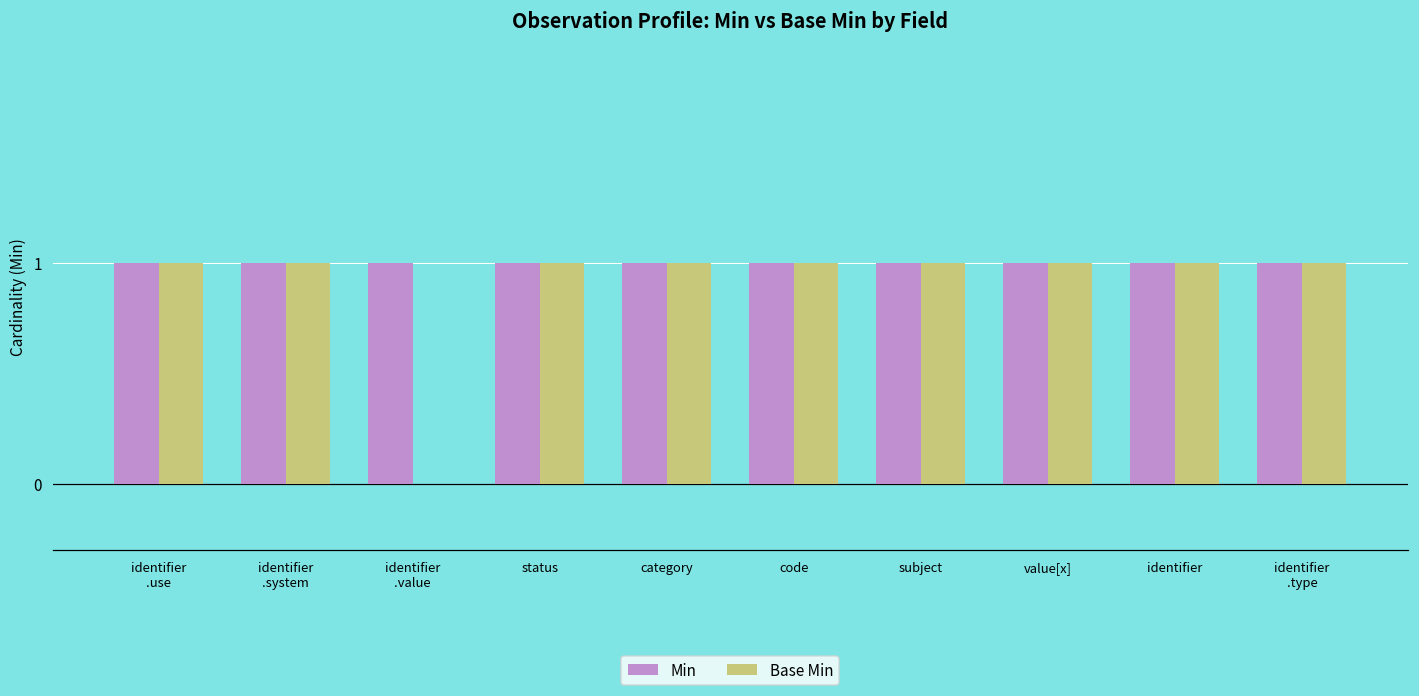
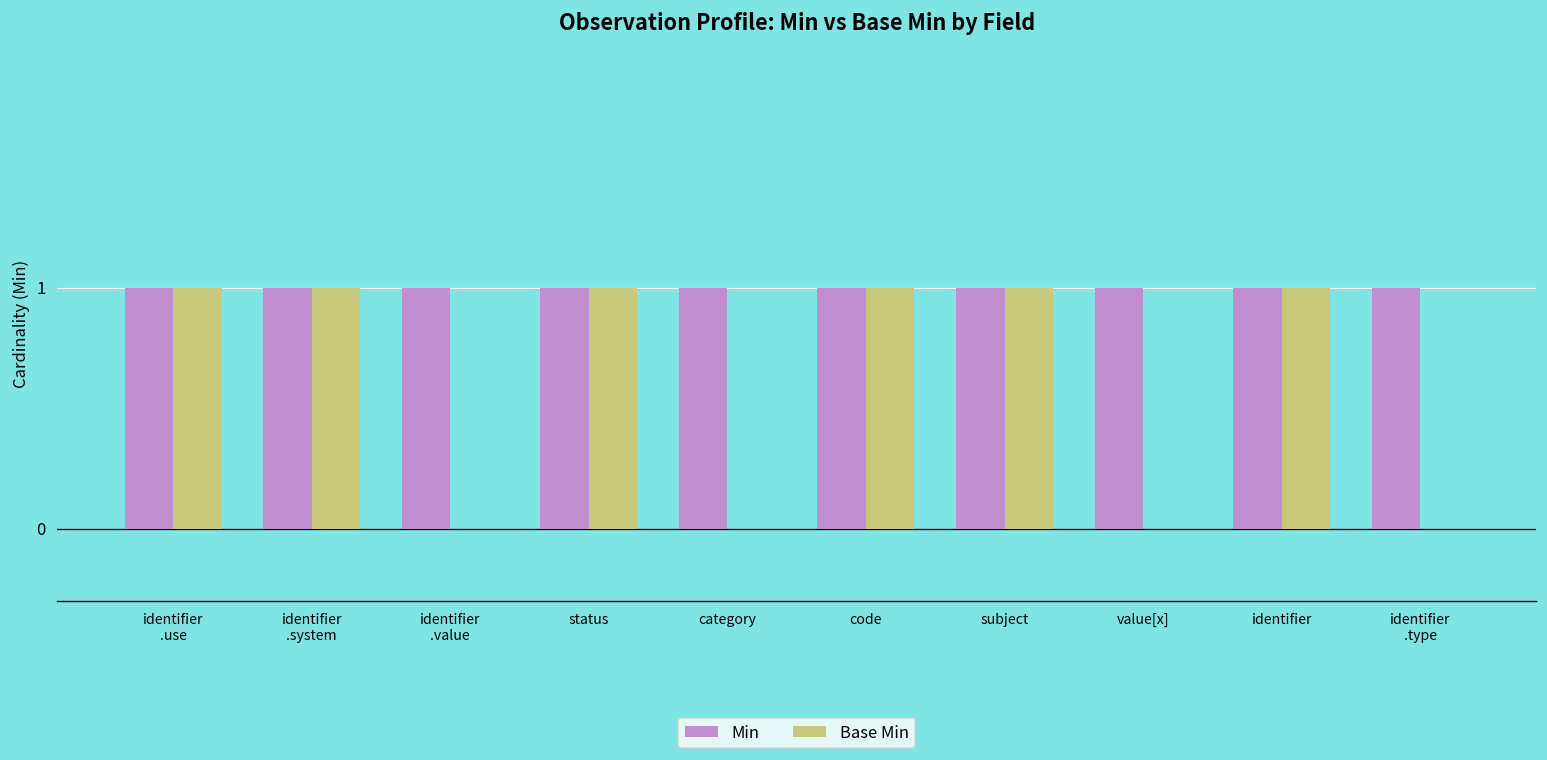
Base Min, category: 1 -> 0
Base Min, value[x]: 1 -> 0
Base Min, identifier .type: 1 -> 0
